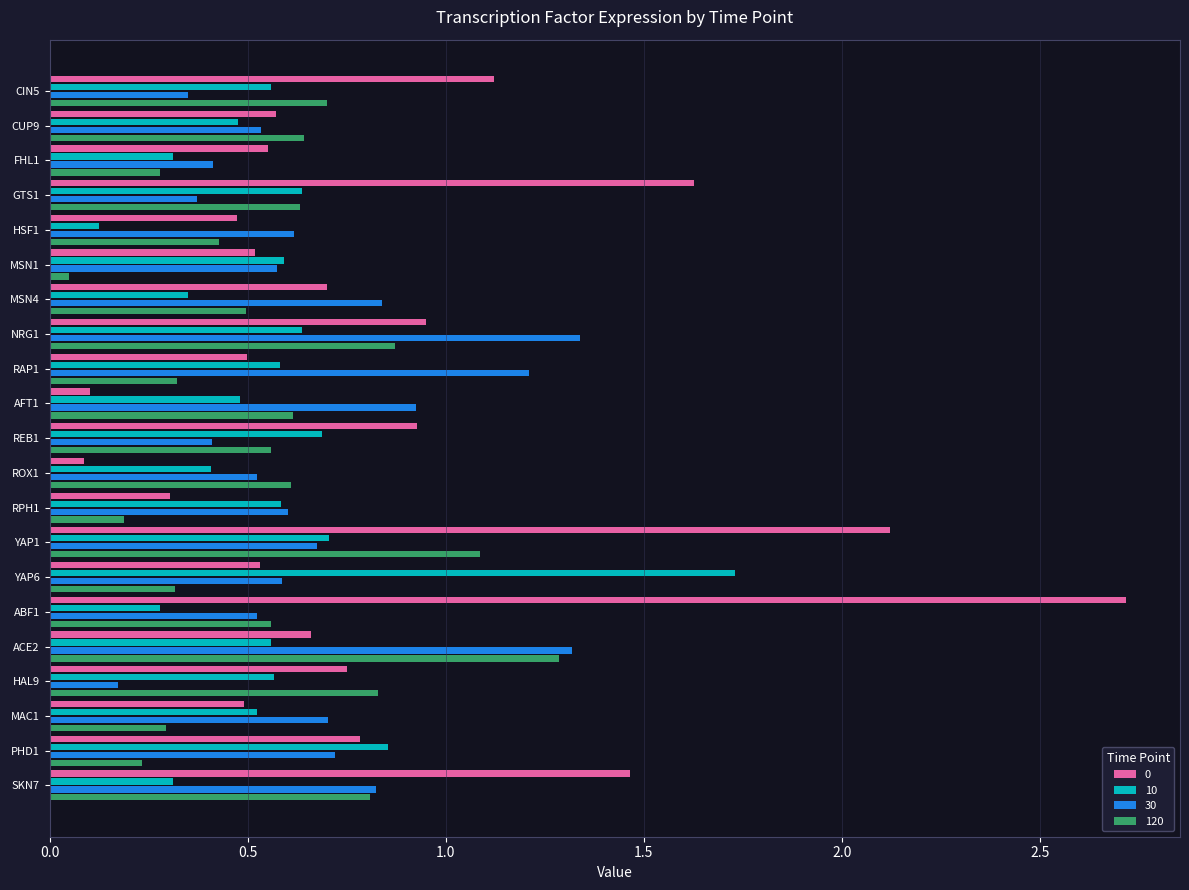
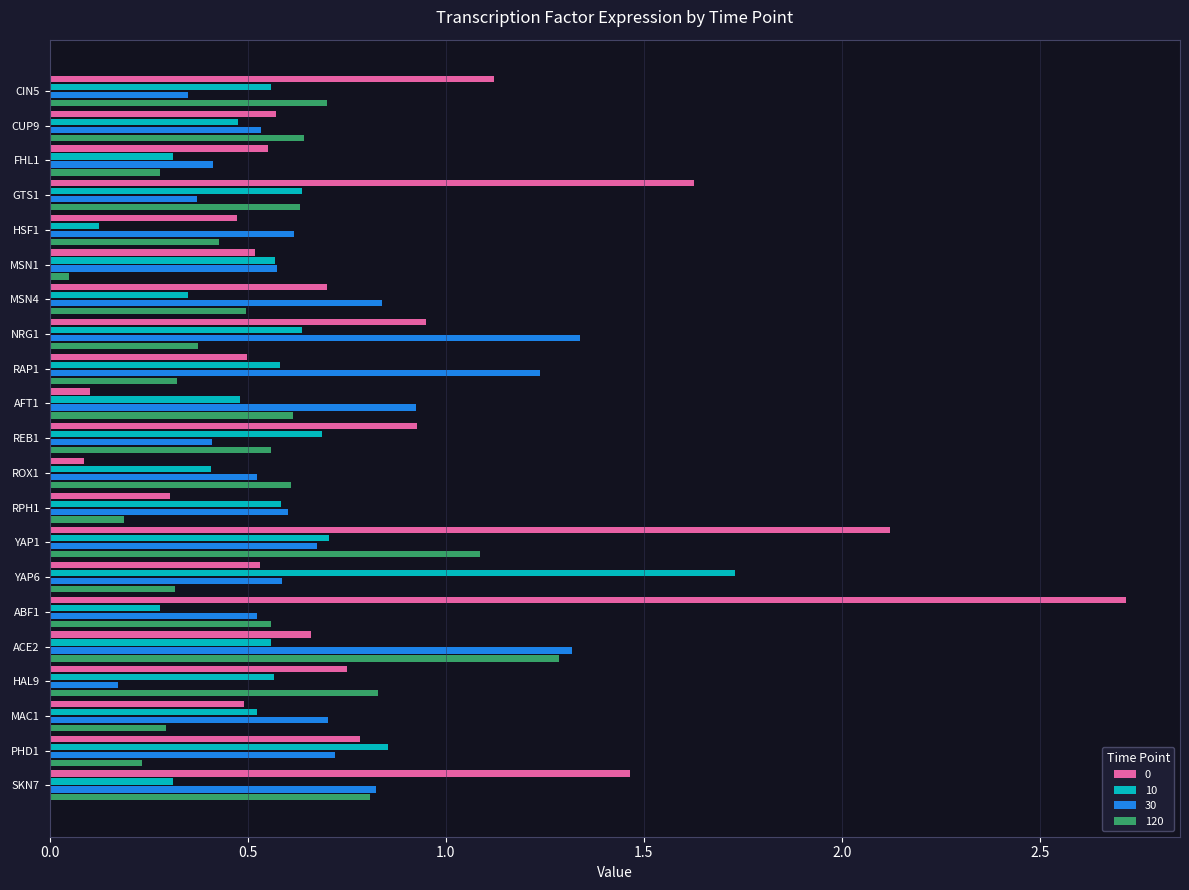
10, MSN1: 0.59 -> 0.57
120, NRG1: 0.87 -> 0.38
30, RAP1: 1.21 -> 1.24
